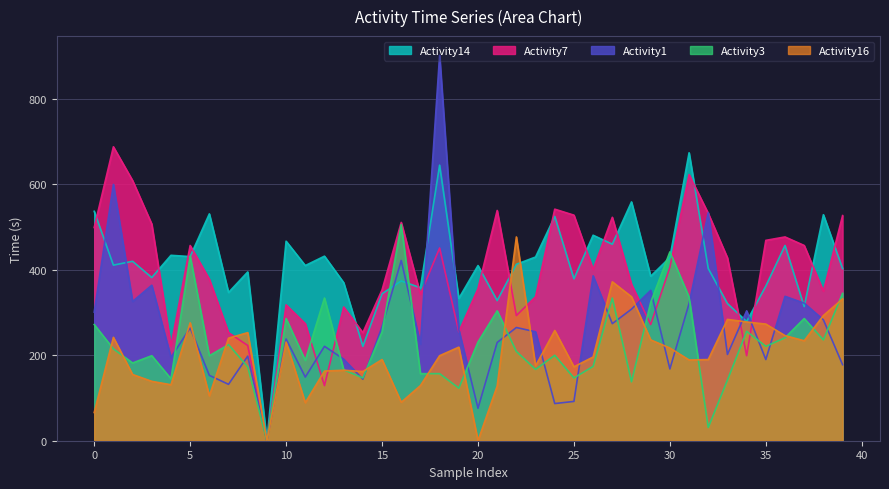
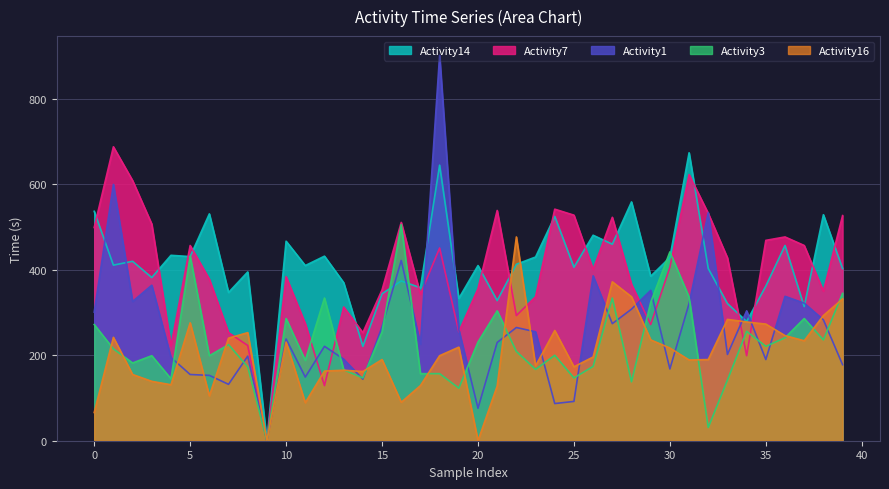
Activity1, 5: 260 -> 160
Activity7, 10: 320 -> 380
Activity14, 25: 380 -> 410
